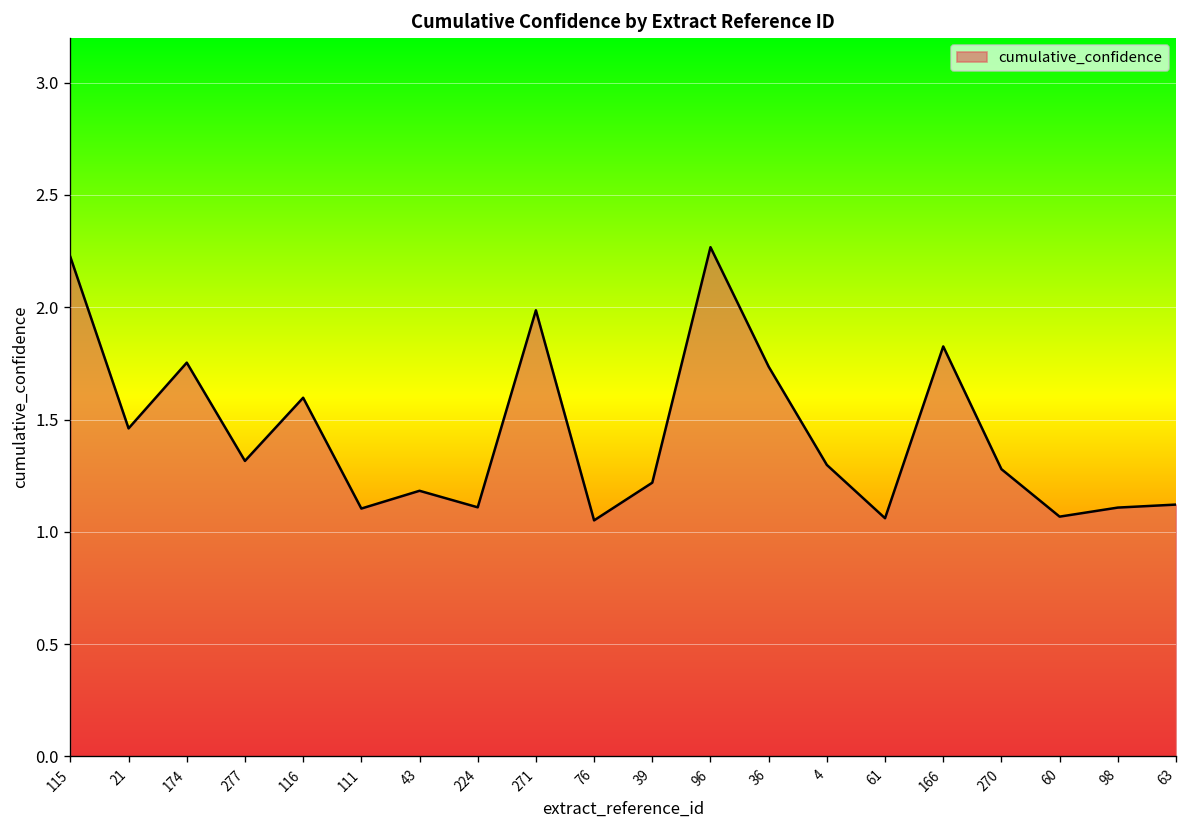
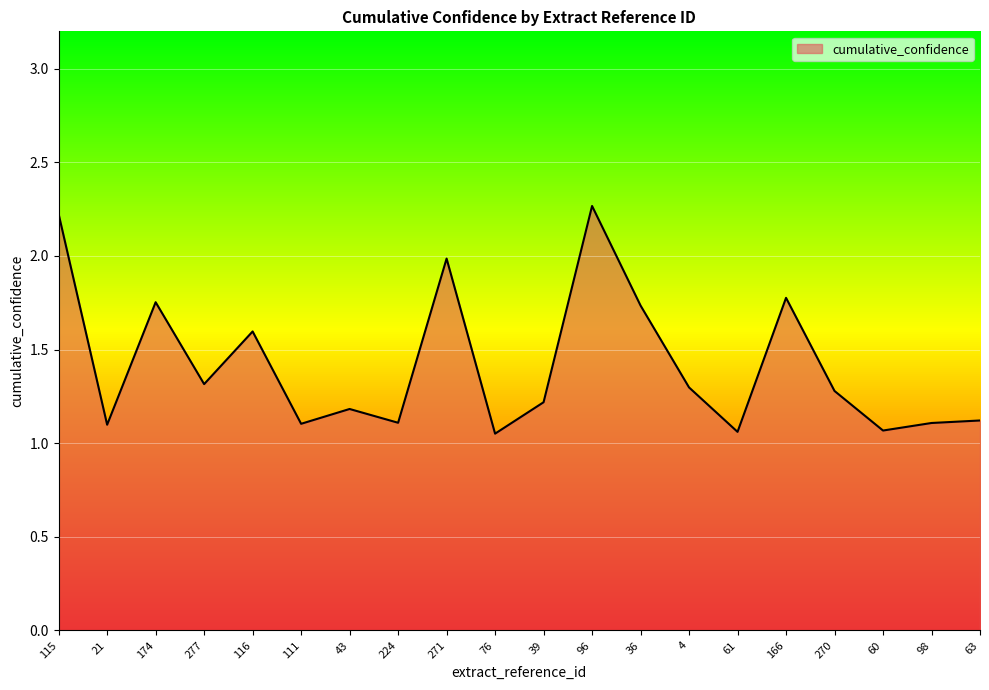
21: 1.46 -> 1.10
166: 1.83 -> 1.78
